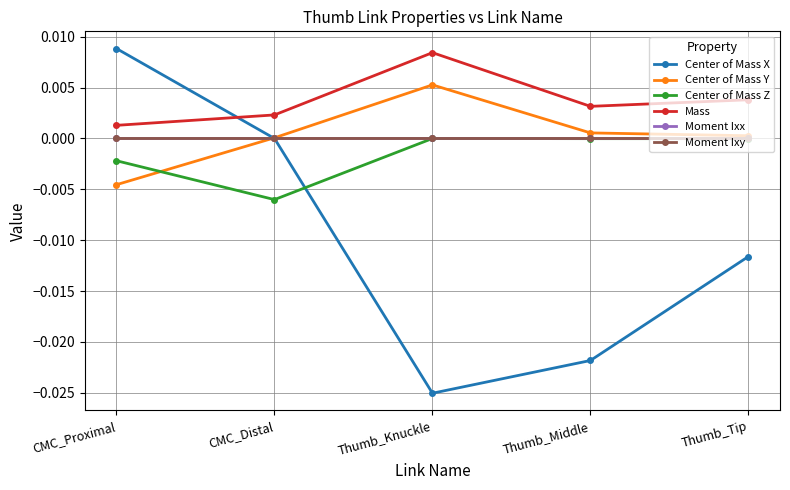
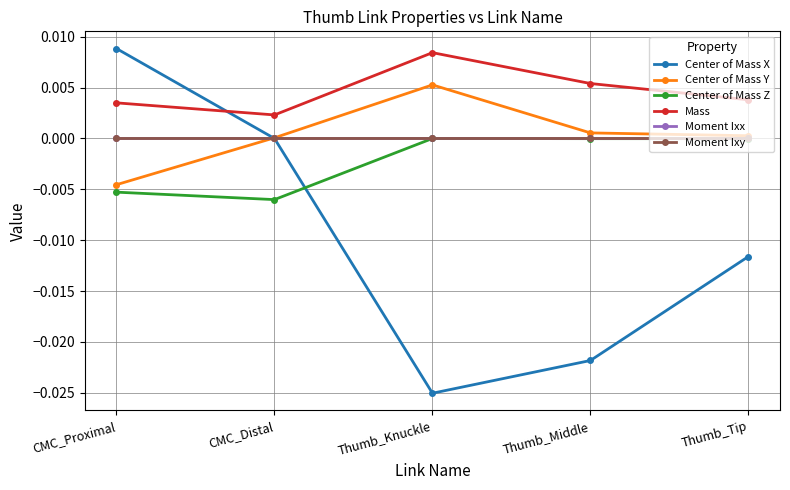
Center of Mass Z, CMC_Proximal: -0.0022 -> -0.0053
Mass, CMC_Proximal: 0.0013 -> 0.0035
Mass, Thumb_Middle: 0.0032 -> 0.0054
